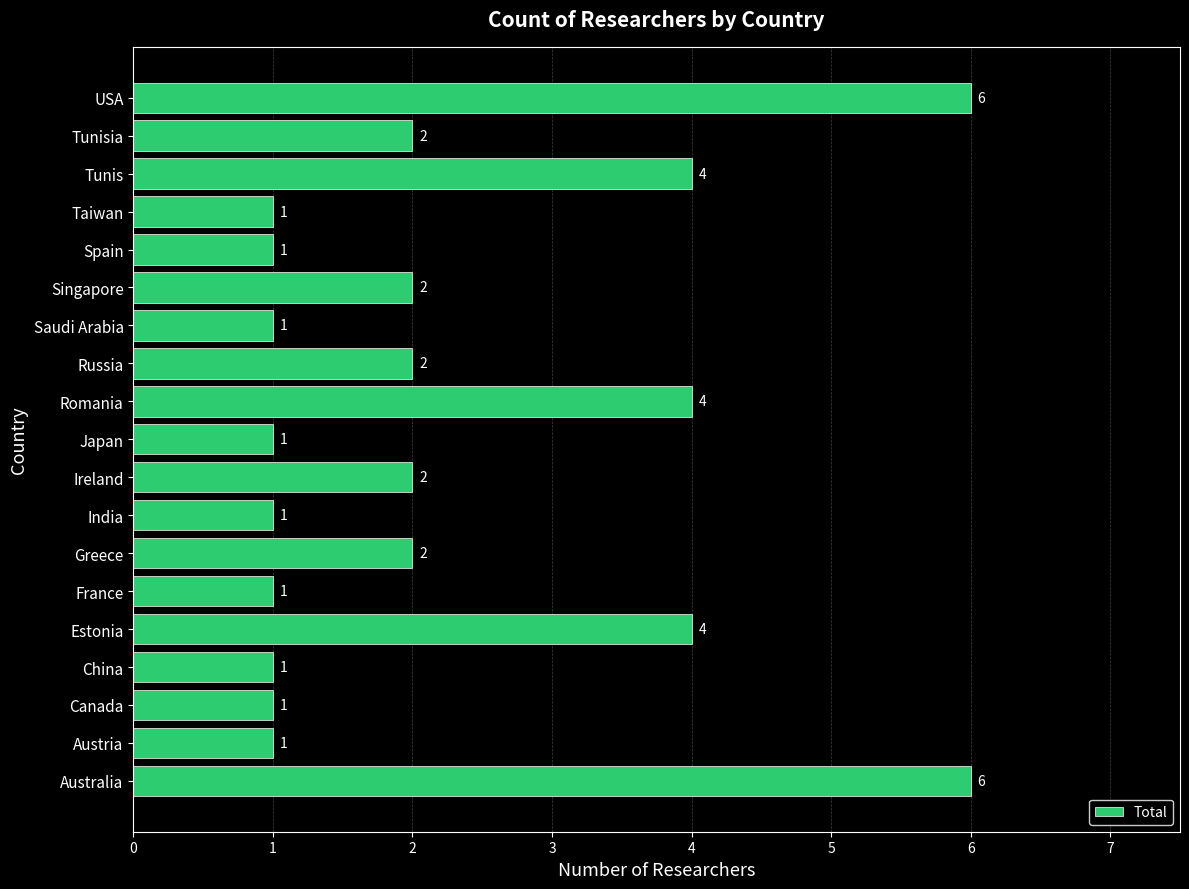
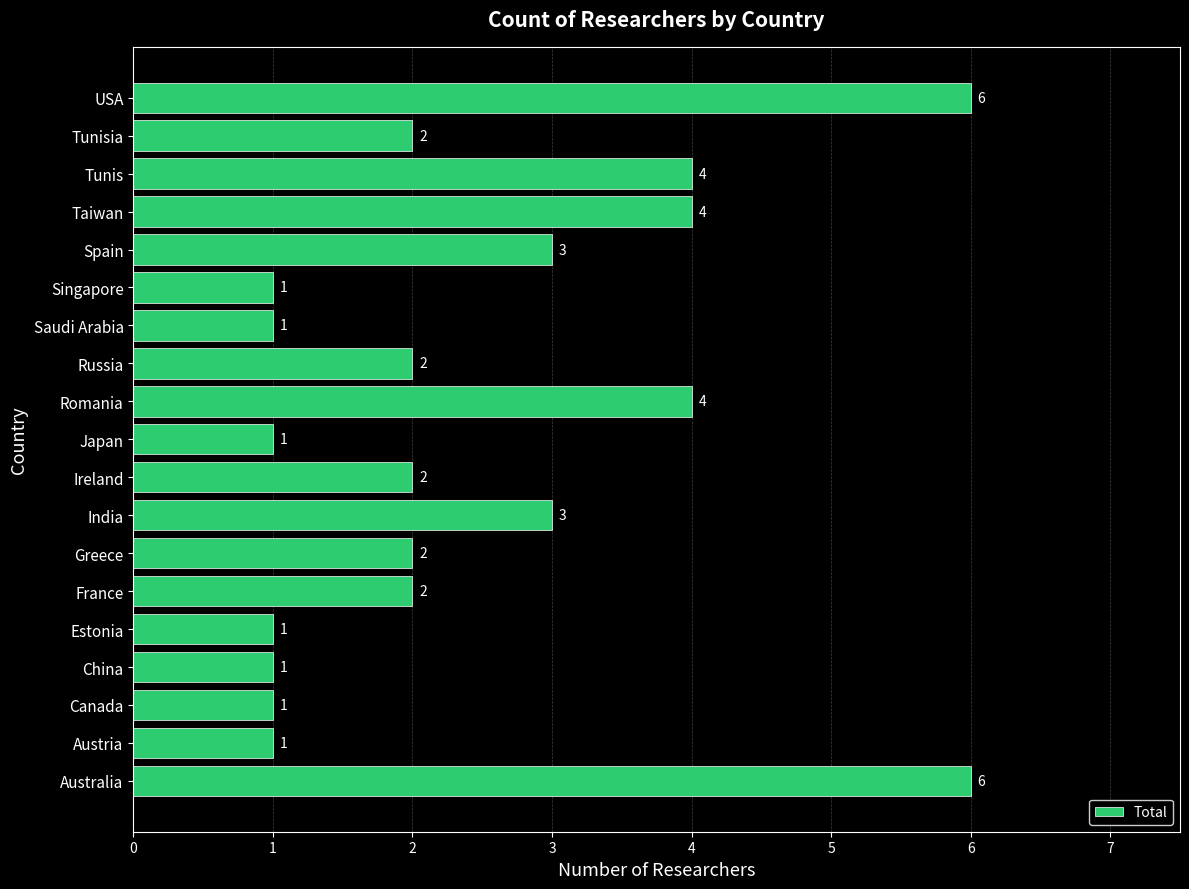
Taiwan: 1 -> 4
Spain: 1 -> 3
Singapore: 2 -> 1
India: 1 -> 3
France: 1 -> 2
Estonia: 4 -> 1
